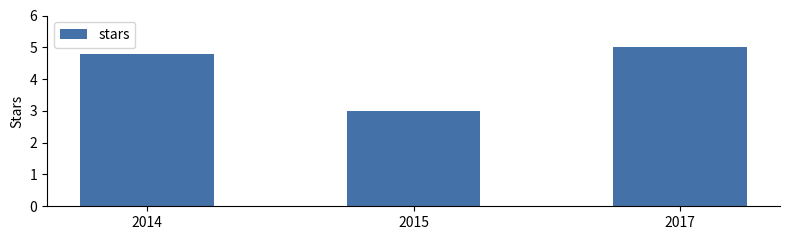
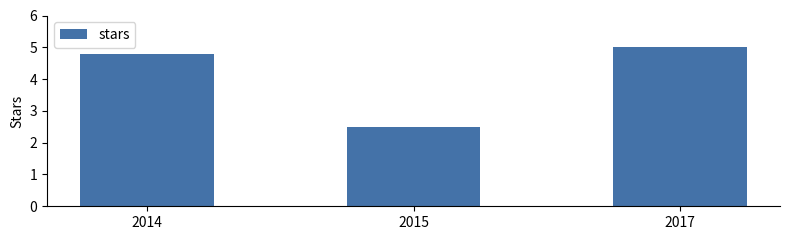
2015: 3.0 -> 2.5
